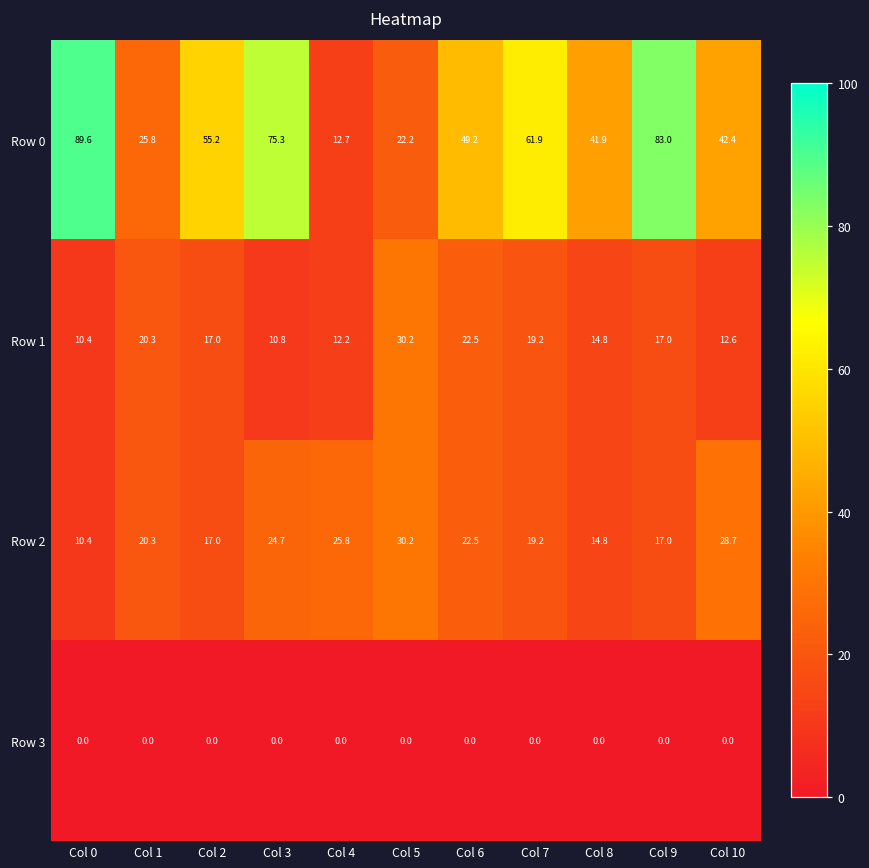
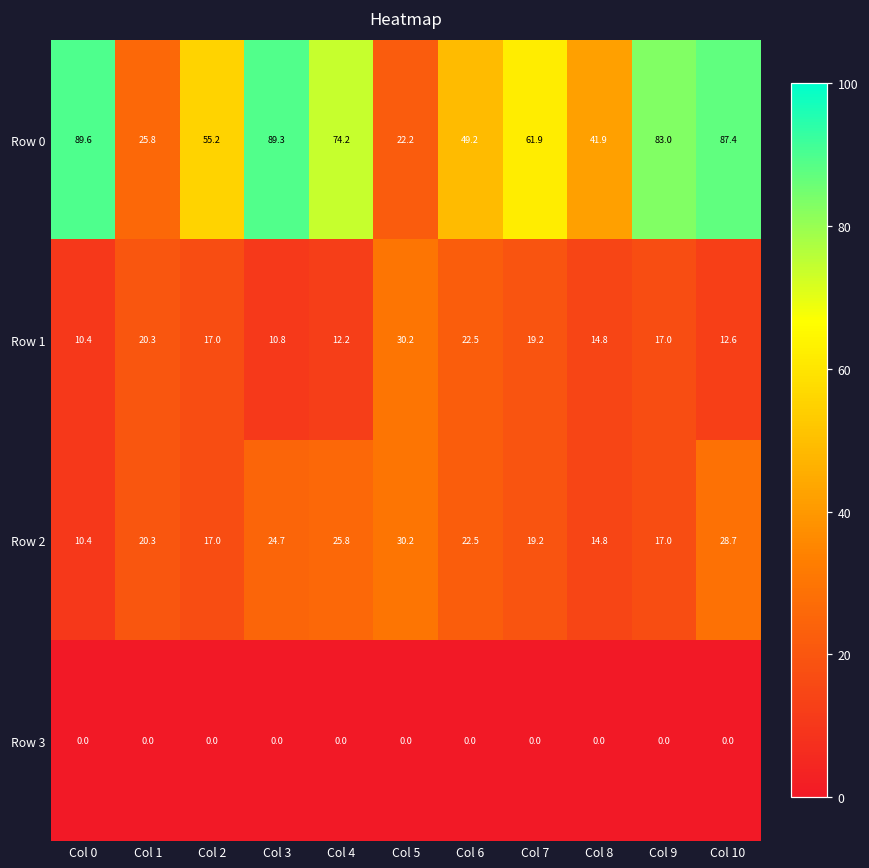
Row 0, Col 3: 75.3 -> 89.3
Row 0, Col 4: 12.7 -> 74.2
Row 0, Col 10: 42.4 -> 87.4
